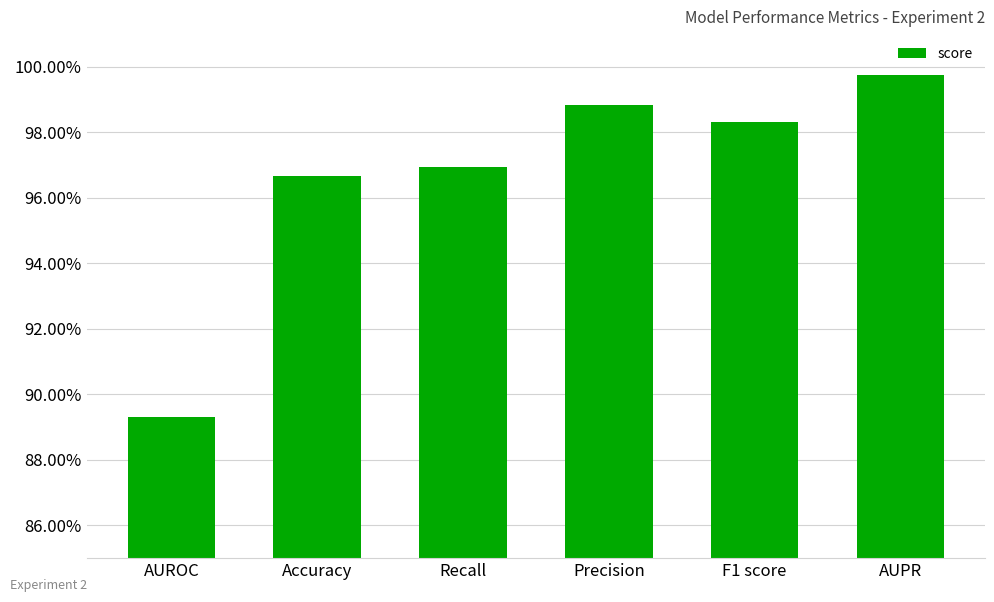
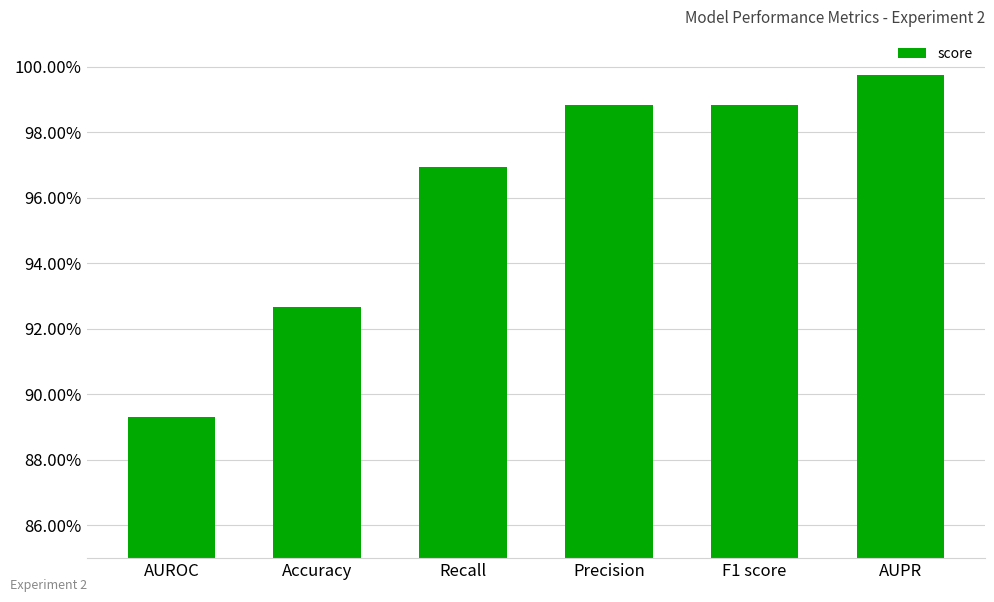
Accuracy: 96.7% -> 92.7%
F1 score: 98.3% -> 98.8%
